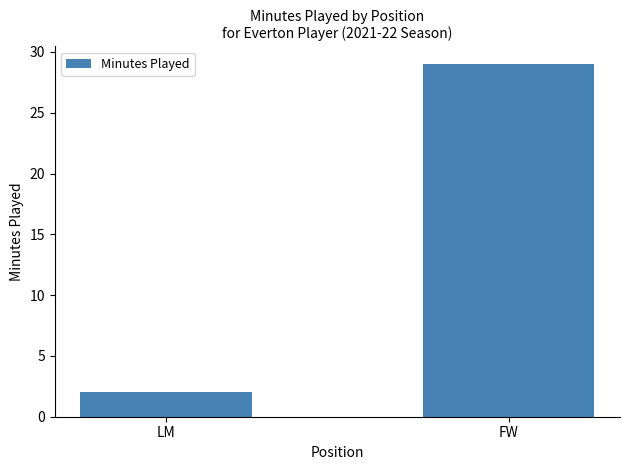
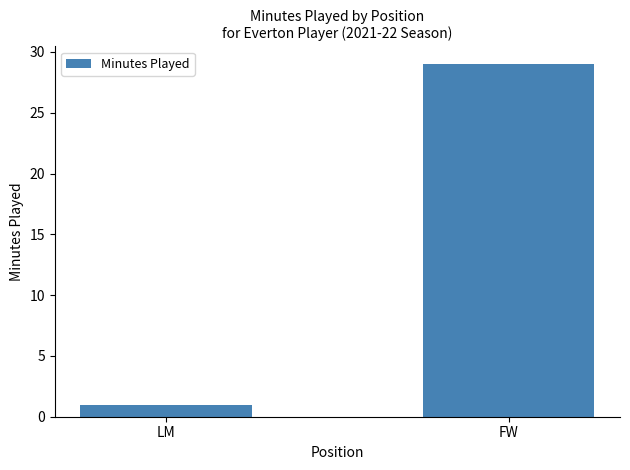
LM: 2 -> 1
